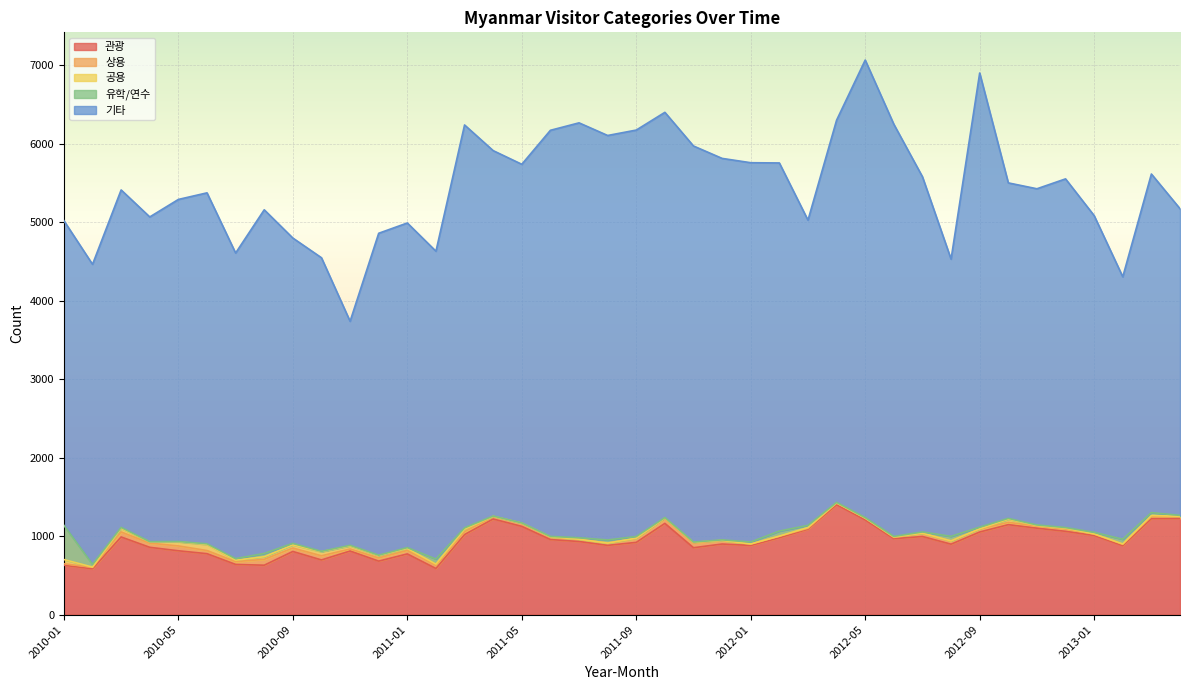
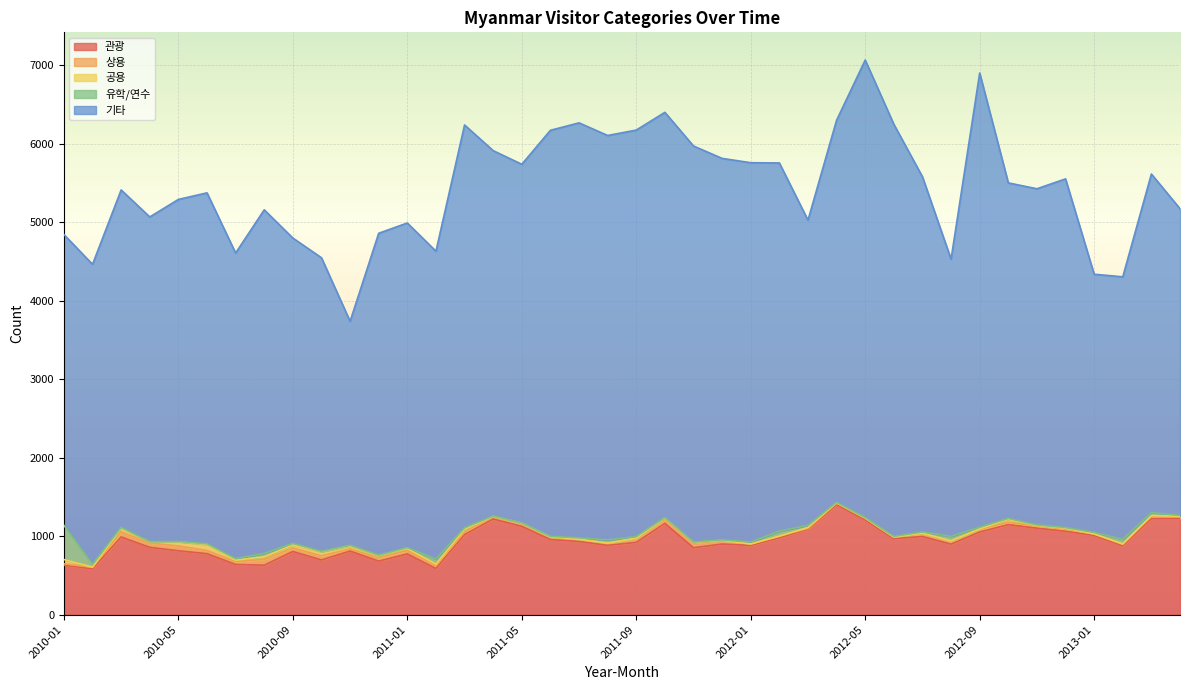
기타, 2010-01: 3900 -> 3700
기타, 2013-01: 4000 -> 3300
